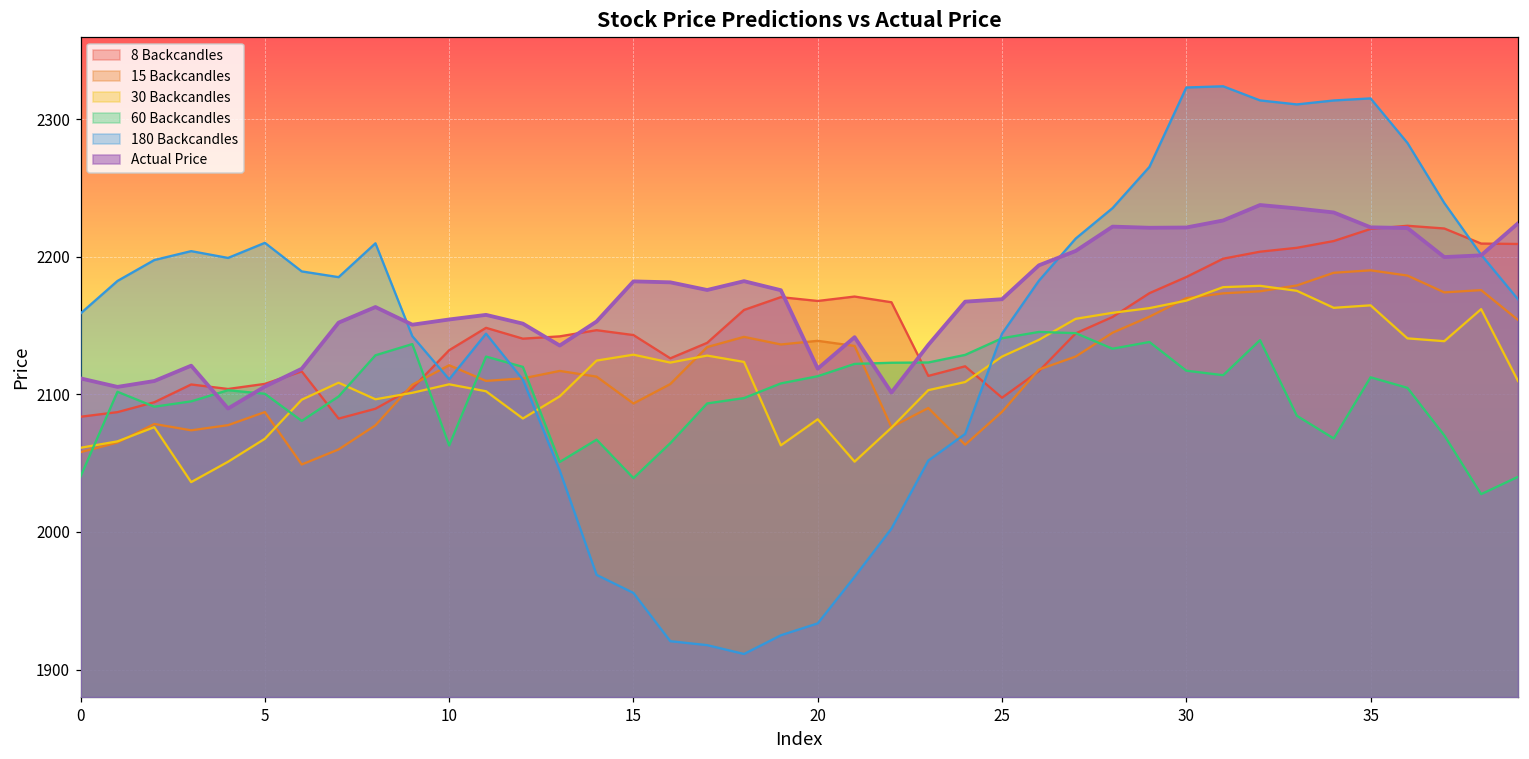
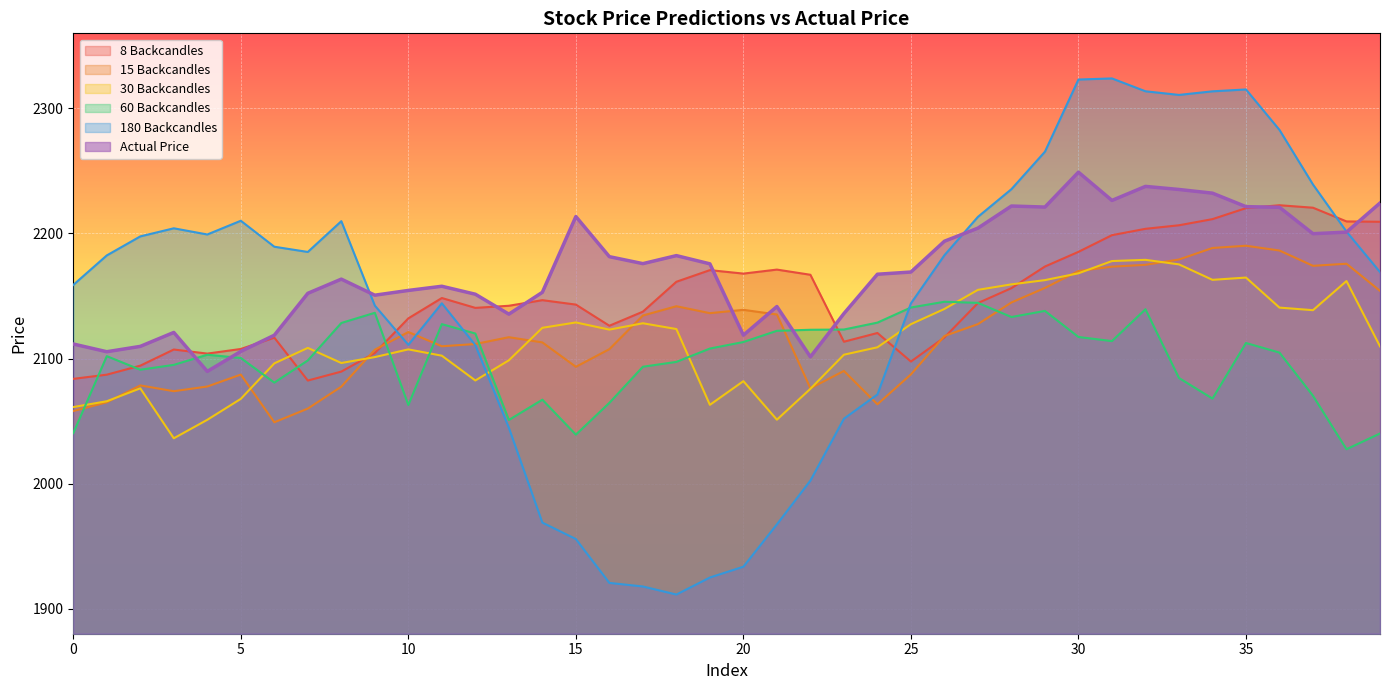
Actual Price, 15: 2182 -> 2214
Actual Price, 30: 2221 -> 2249
